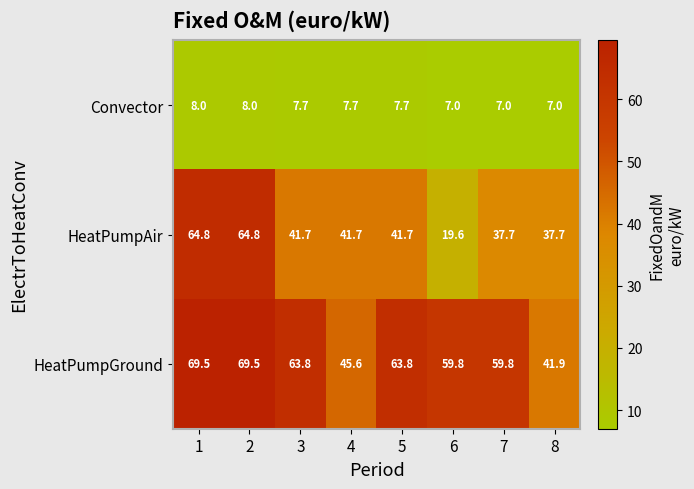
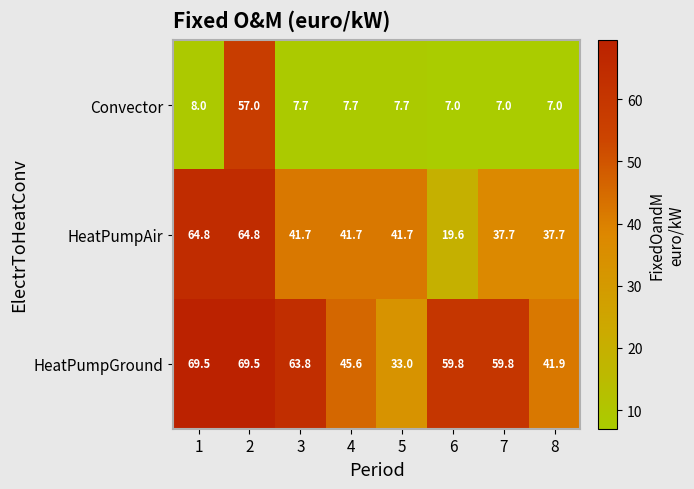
Convector, 2: 8.0 -> 57.0
HeatPumpGround, 5: 63.8 -> 33.0
